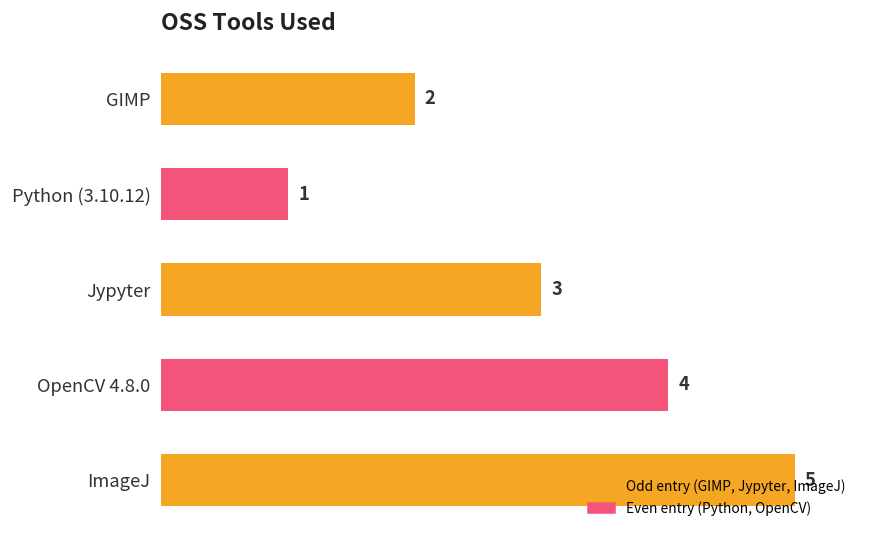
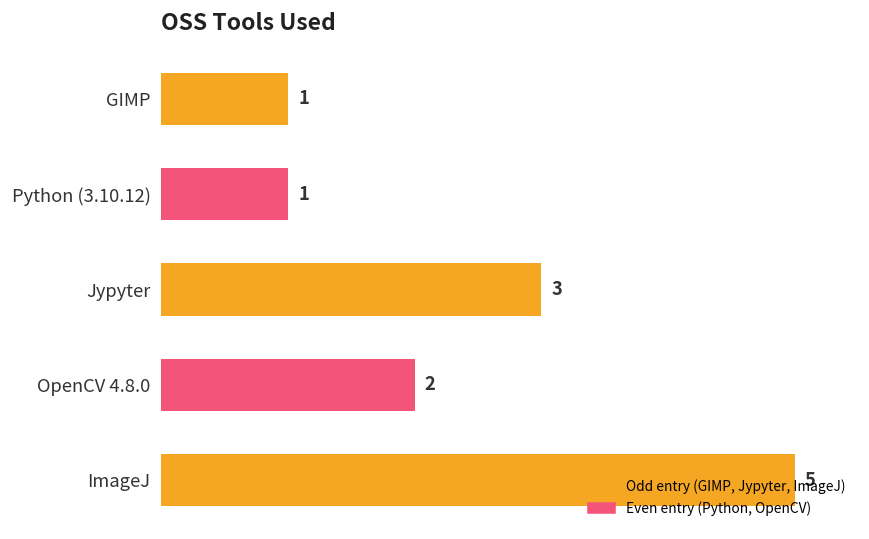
GIMP: 2 -> 1
OpenCV 4.8.0: 4 -> 2
